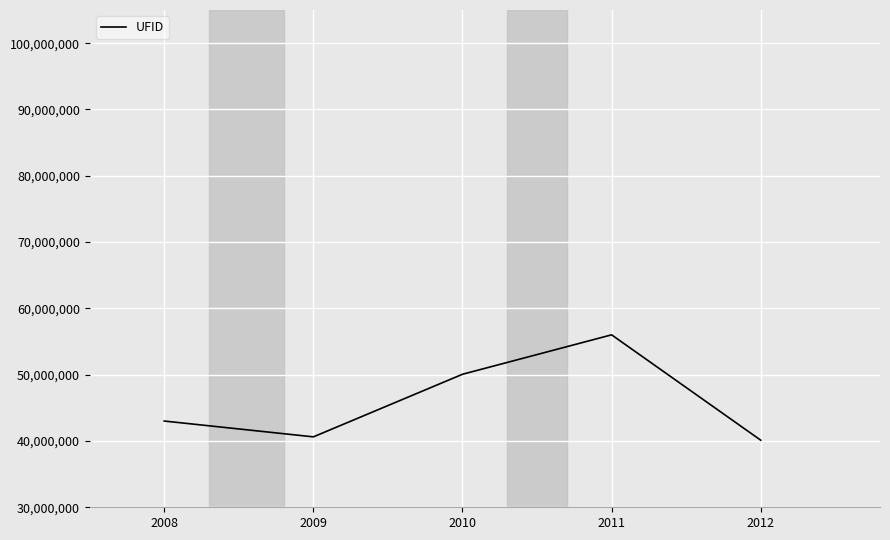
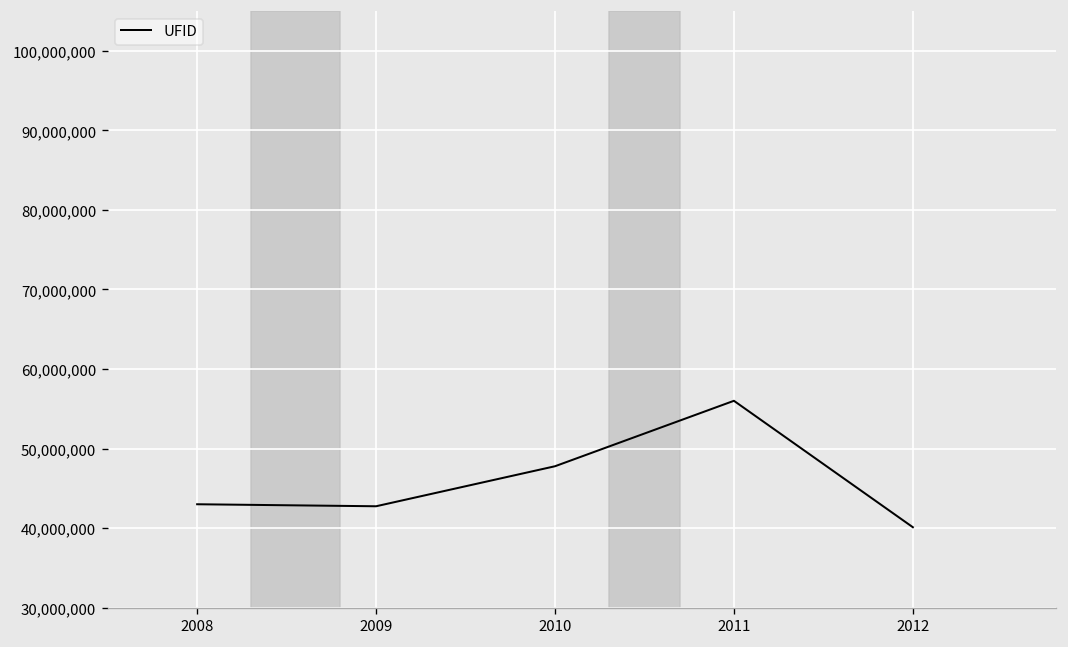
2009: 41,000,000 -> 43,000,000
2010: 50,000,000 -> 48,000,000
